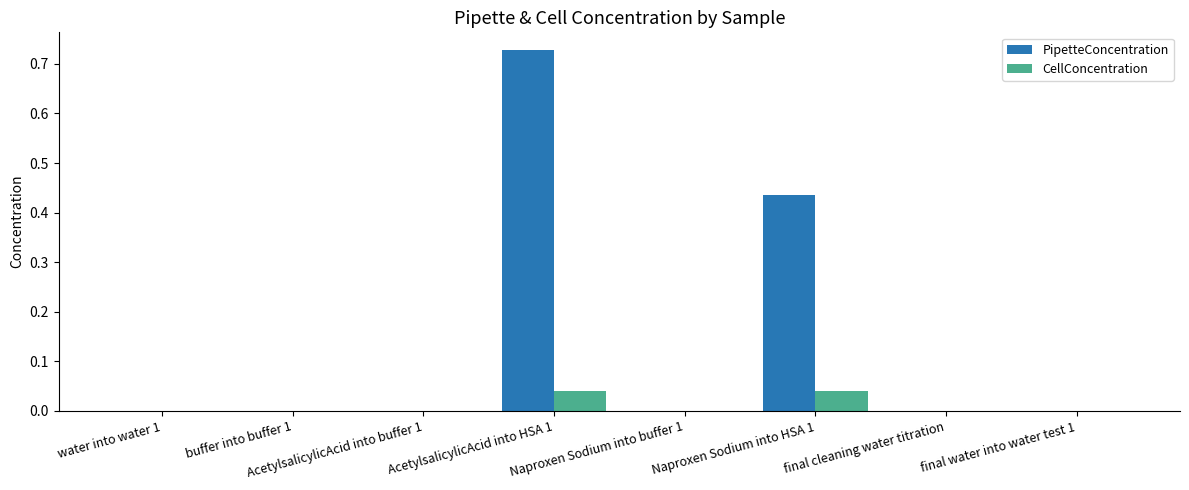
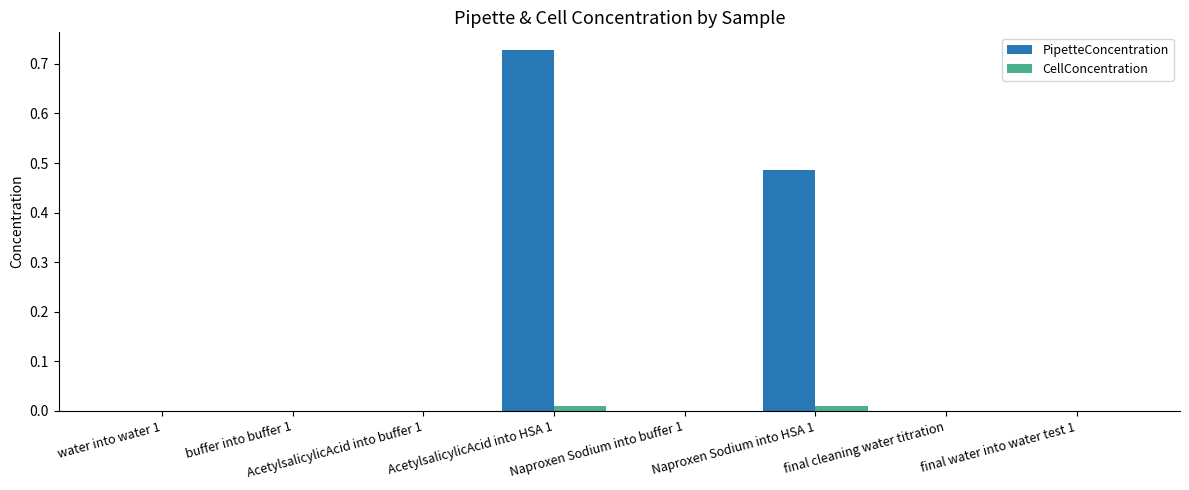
CellConcentration, AcetylsalicylicAcid into HSA 1: 0.04 -> 0.01
PipetteConcentration, Naproxen Sodium into HSA 1: 0.44 -> 0.49
CellConcentration, Naproxen Sodium into HSA 1: 0.04 -> 0.01
